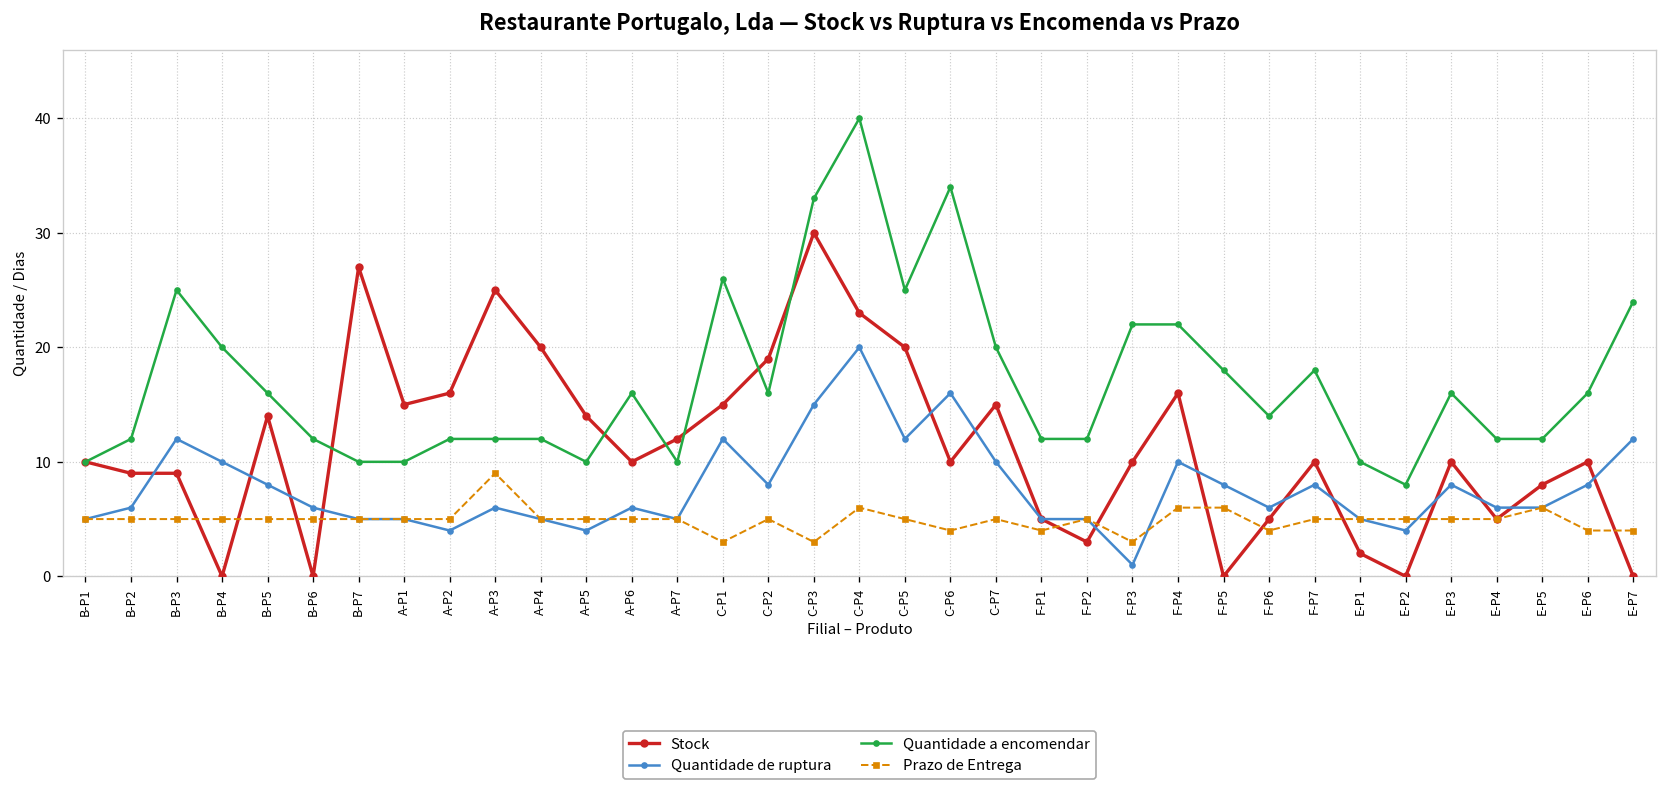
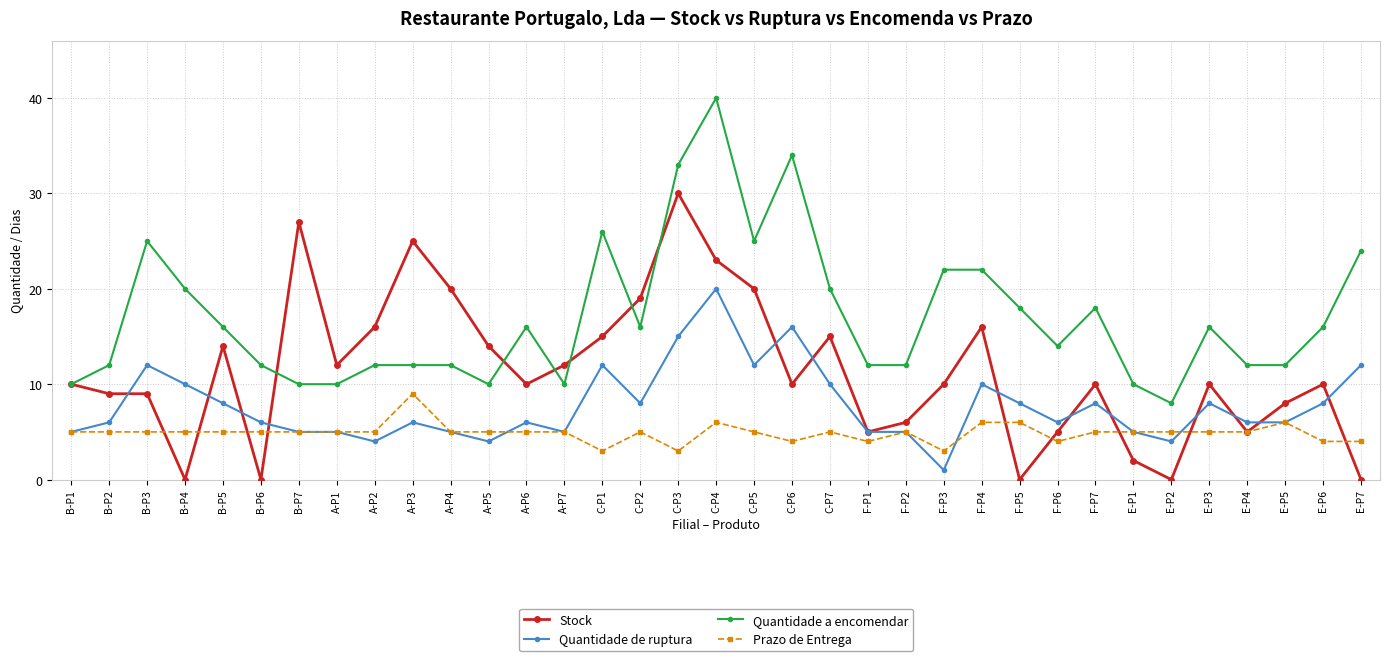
Stock, A-P1: 15 -> 12
Stock, F-P2: 3 -> 6
